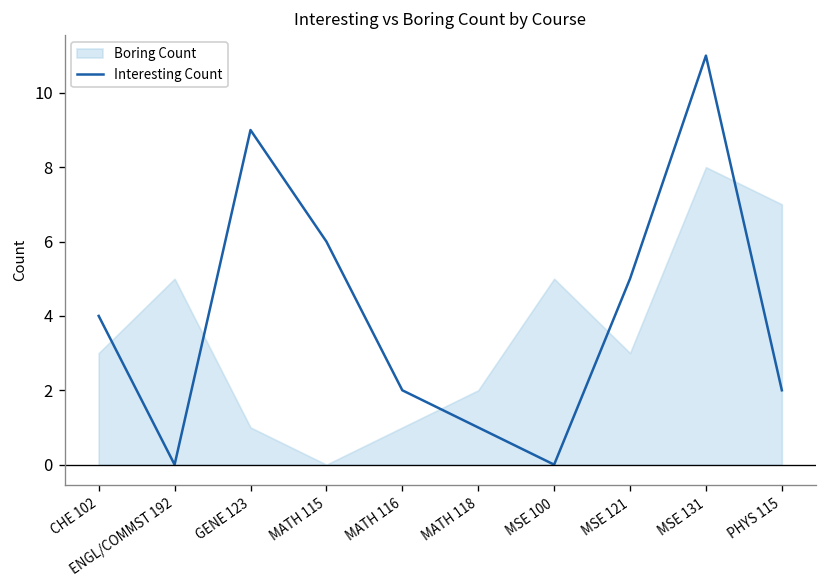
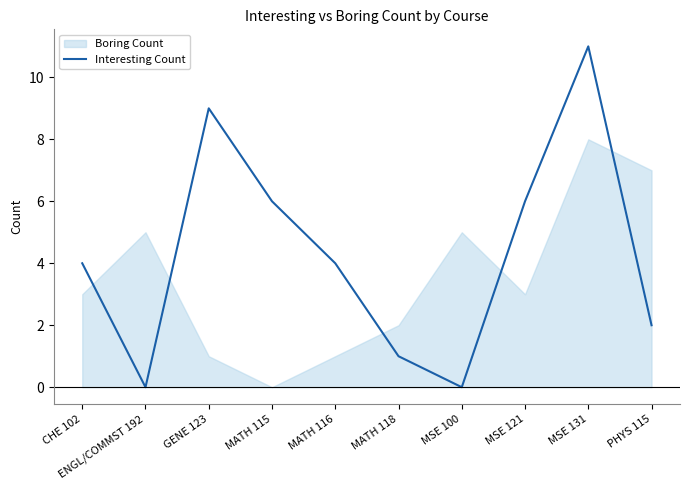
Interesting Count, MATH 116: 2 -> 4
Interesting Count, MSE 121: 5 -> 6
